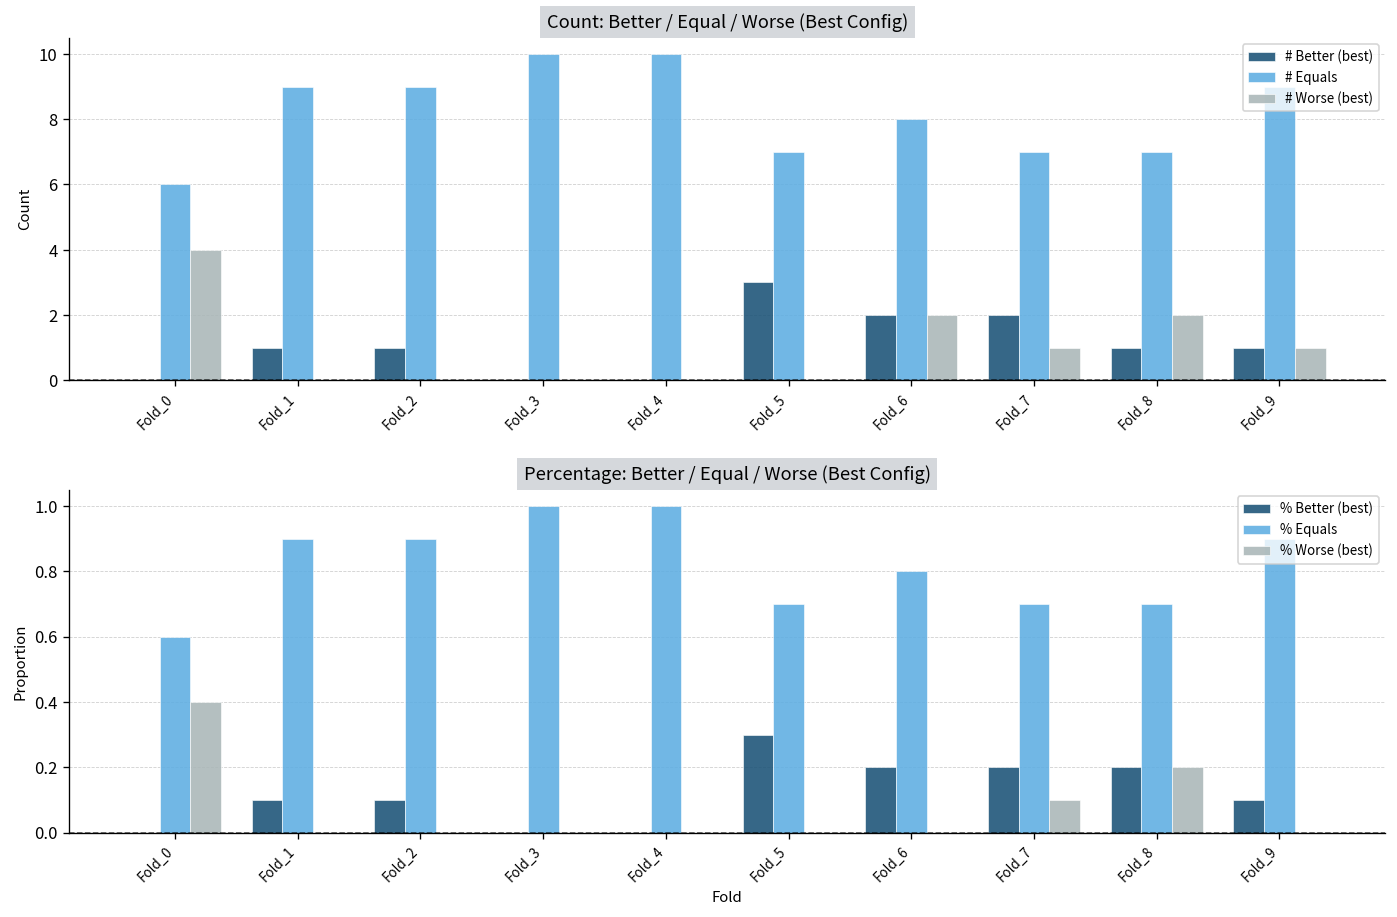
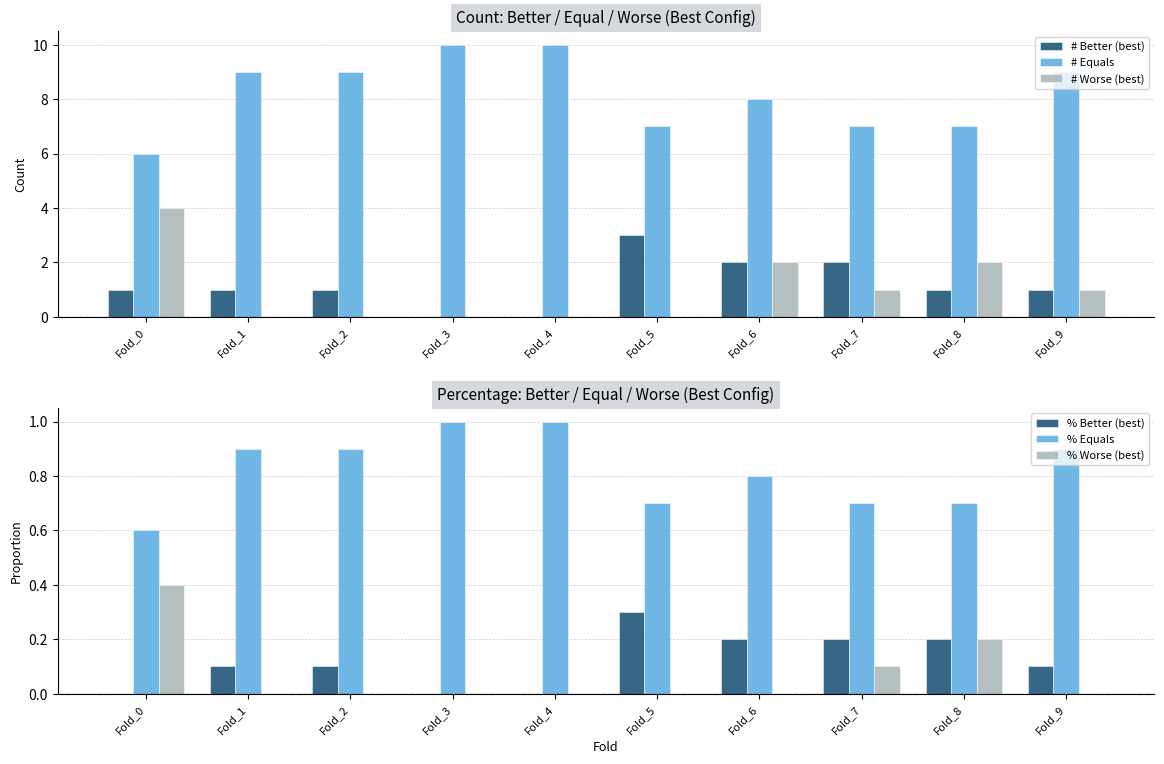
Count: Better / Equal / Worse (Best Config), # Better (best), Fold_0: 0 -> 1
